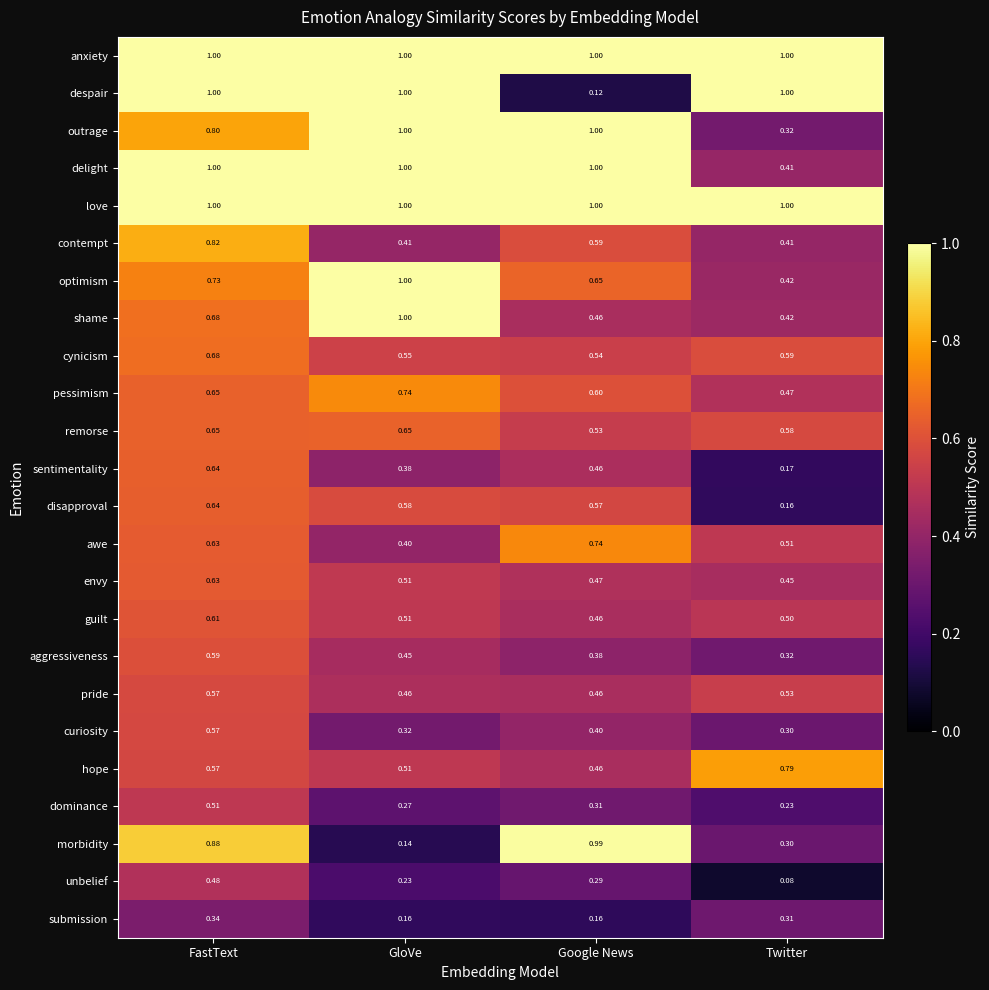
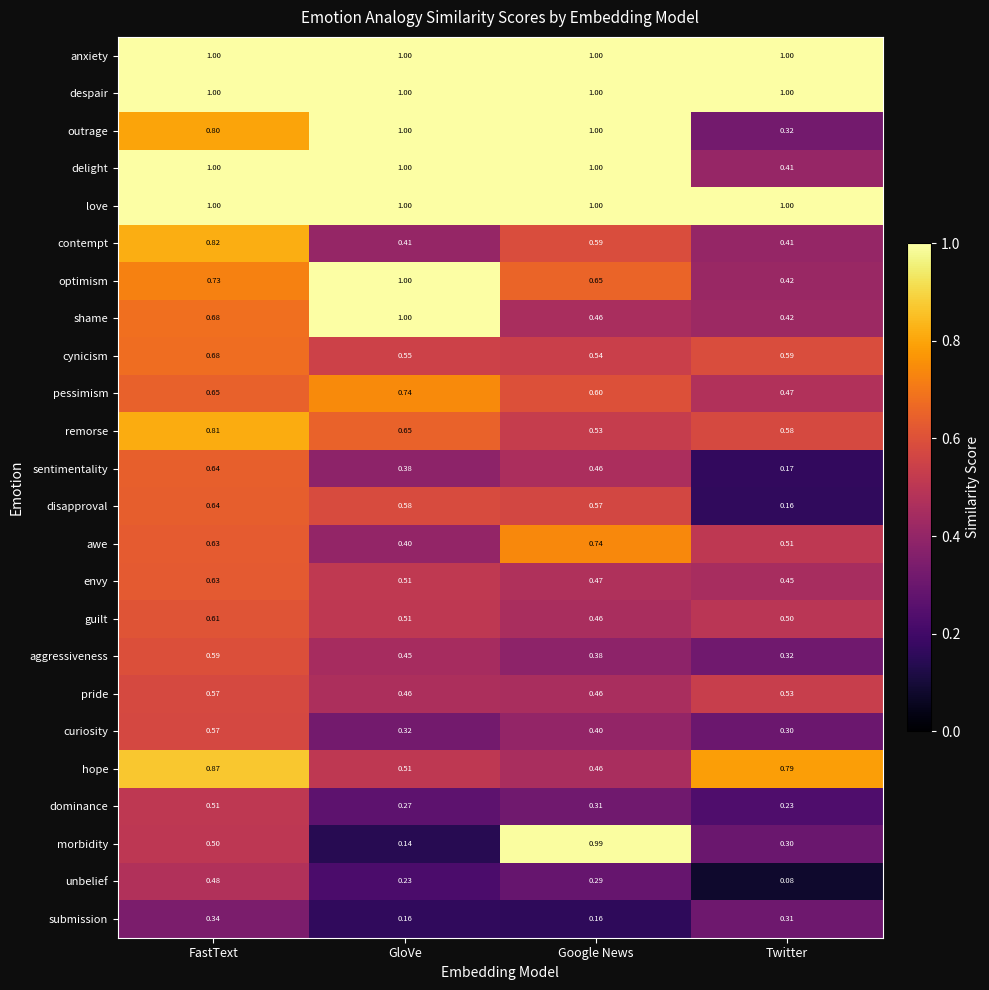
despair, Google News: 0.12 -> 1.00
remorse, FastText: 0.65 -> 0.81
hope, FastText: 0.57 -> 0.87
morbidity, FastText: 0.88 -> 0.50
